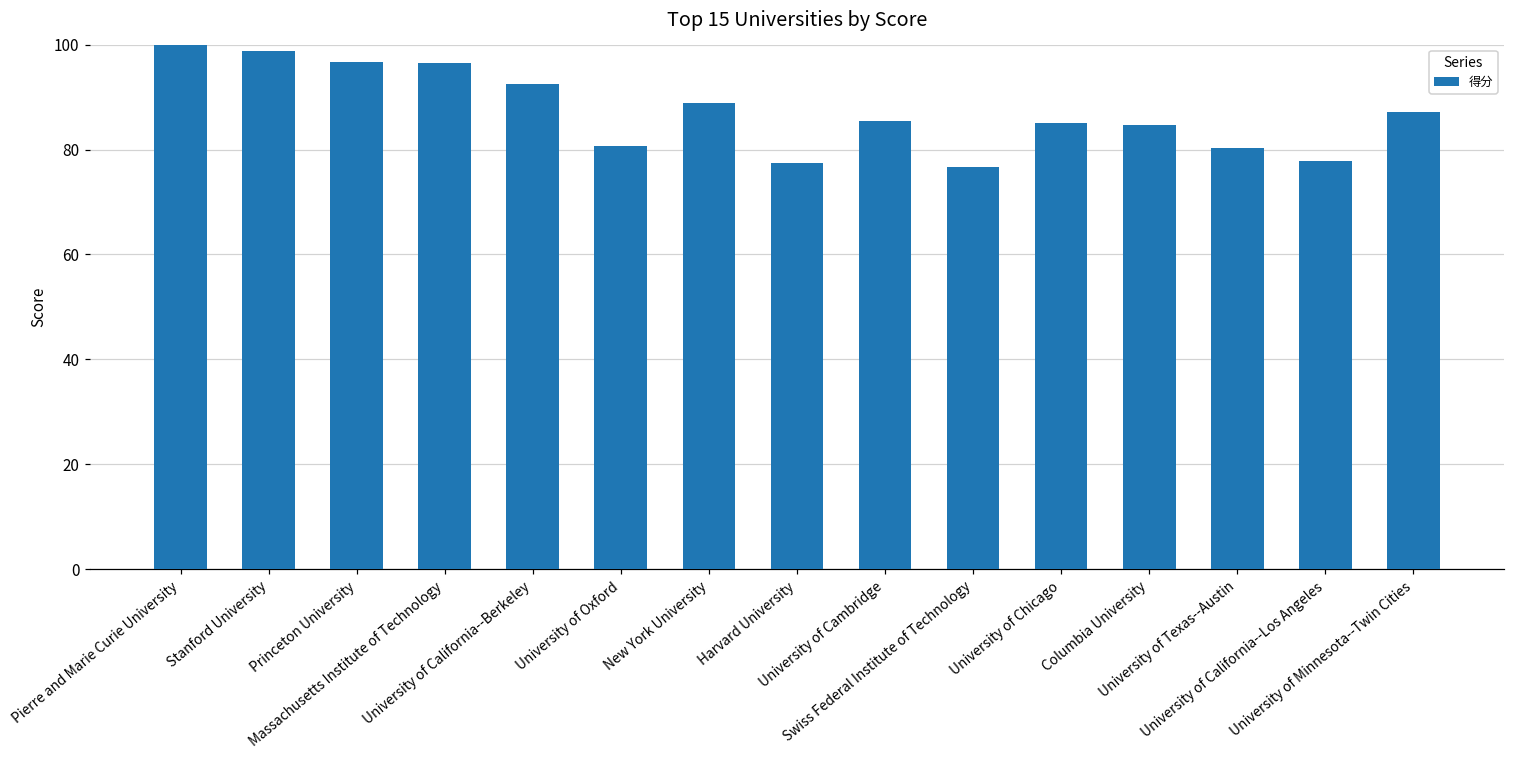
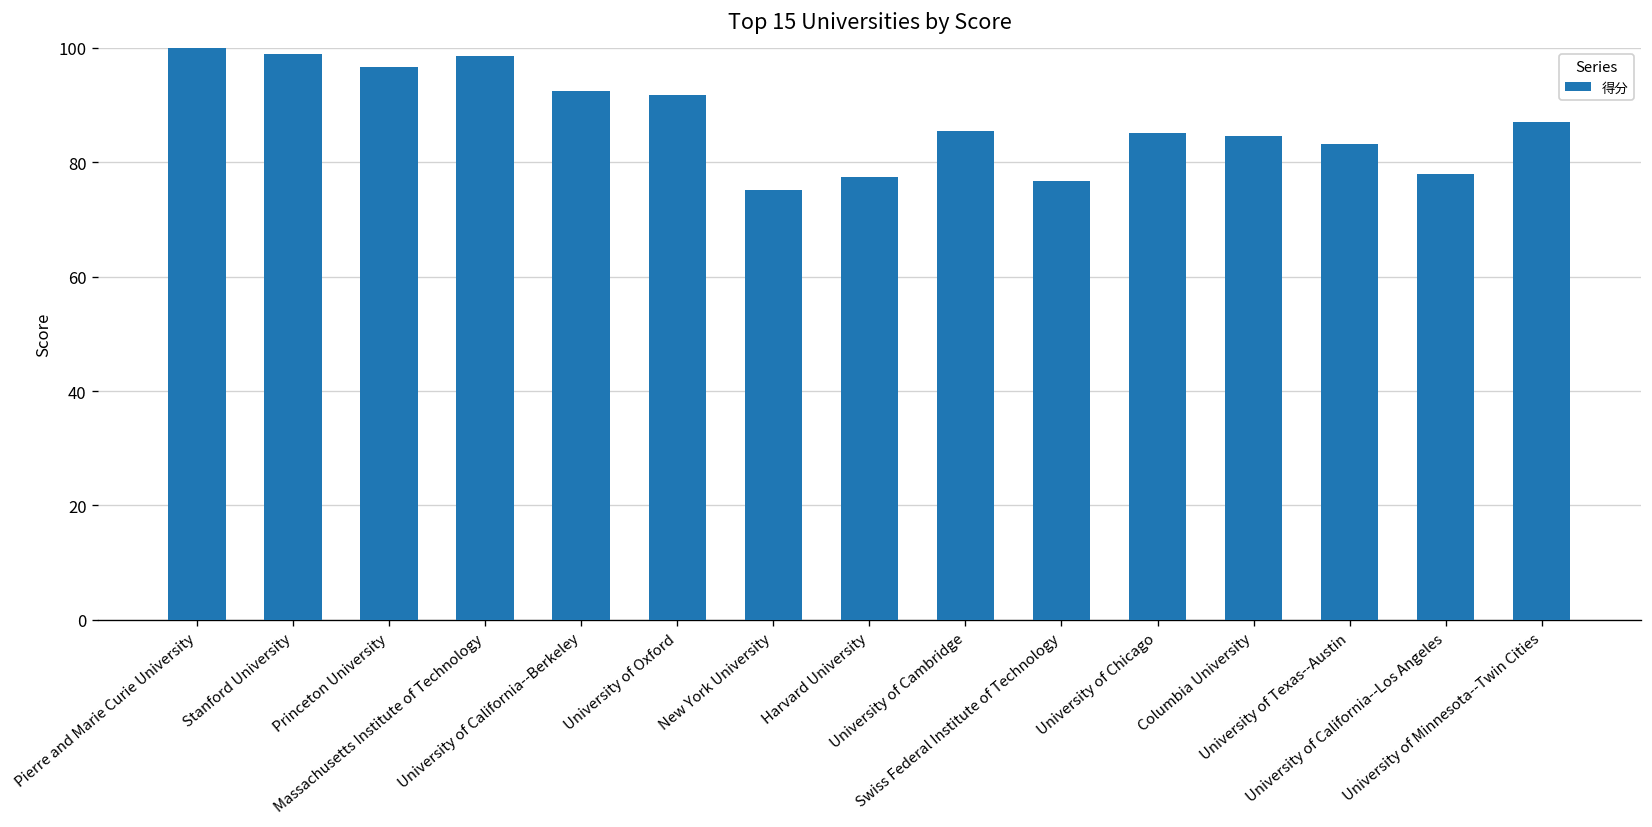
Massachusetts Institute of Technology: 97 -> 99
University of Oxford: 81 -> 92
New York University: 89 -> 75
University of Texas--Austin: 80 -> 83
